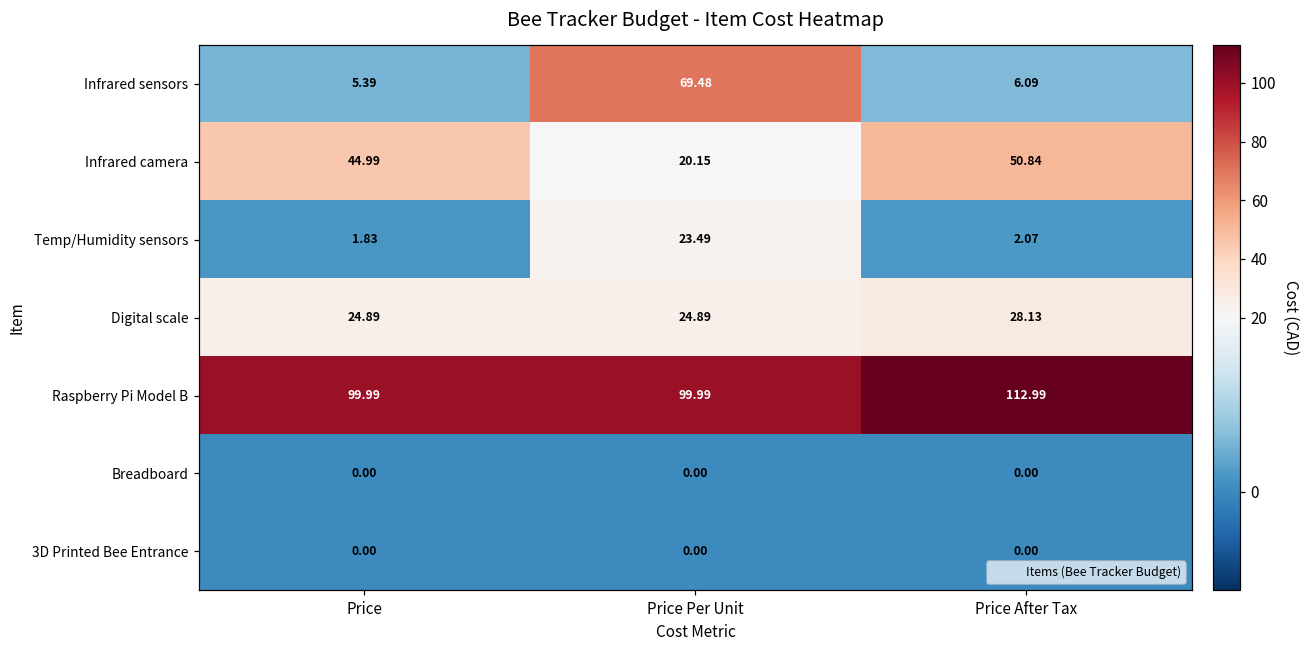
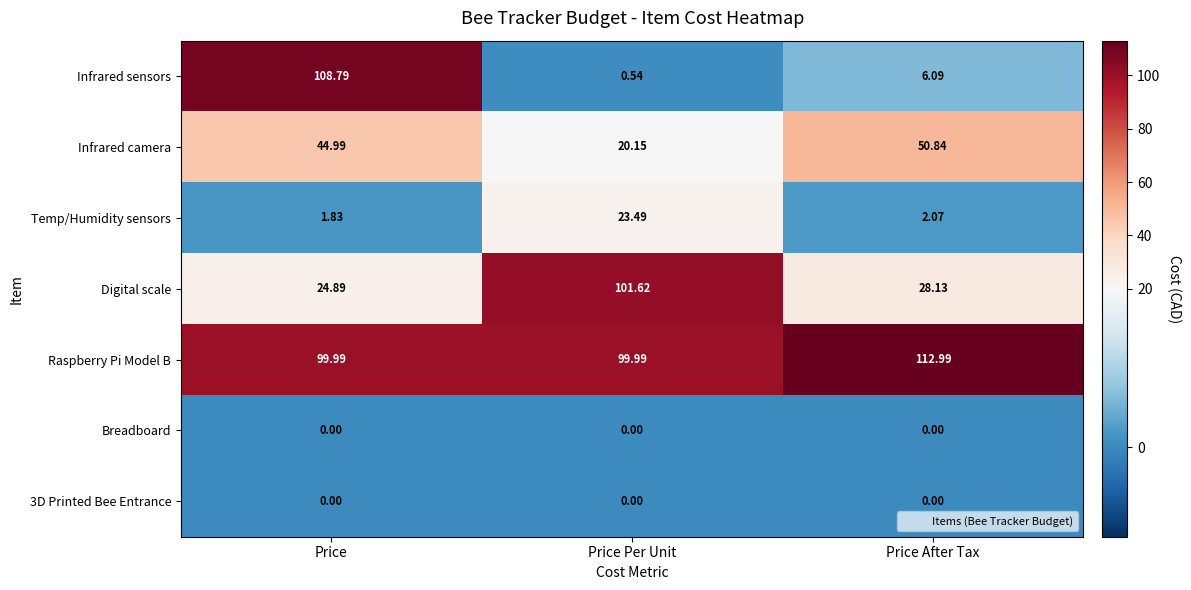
Infrared sensors, Price: 5.39 -> 108.79
Infrared sensors, Price Per Unit: 69.48 -> 0.54
Digital scale, Price Per Unit: 24.89 -> 101.62
